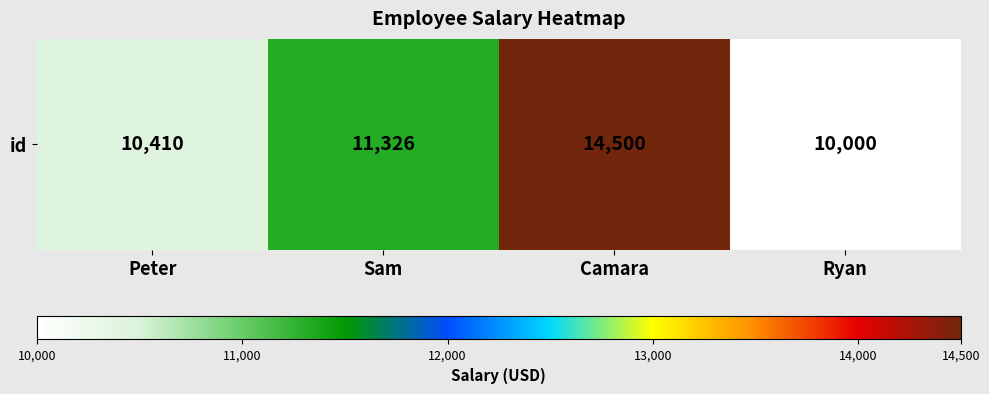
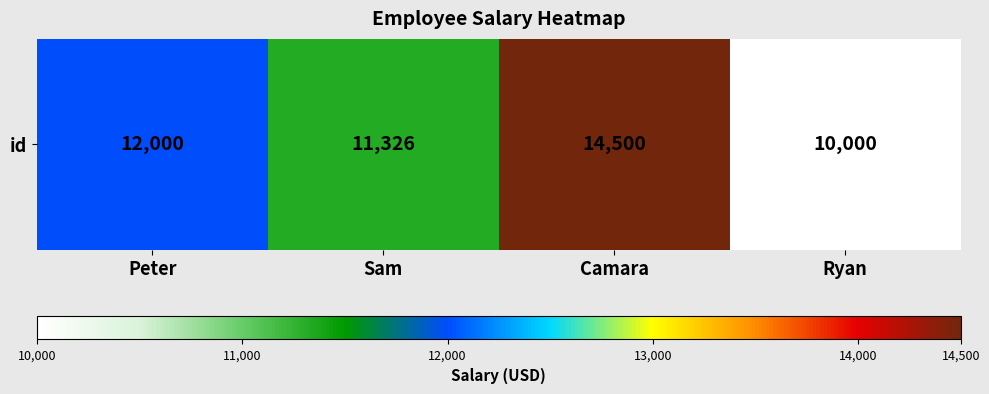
id, Peter: 10,410 -> 12,000
